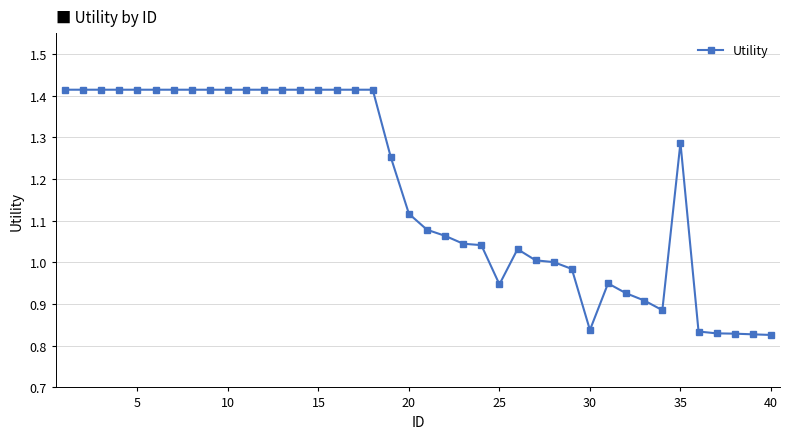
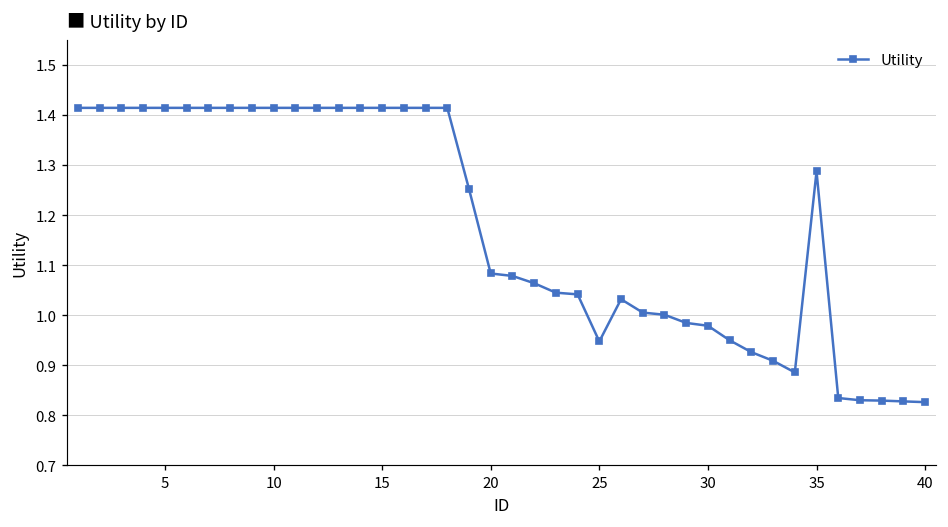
20: 1.12 -> 1.08
30: 0.84 -> 0.98
